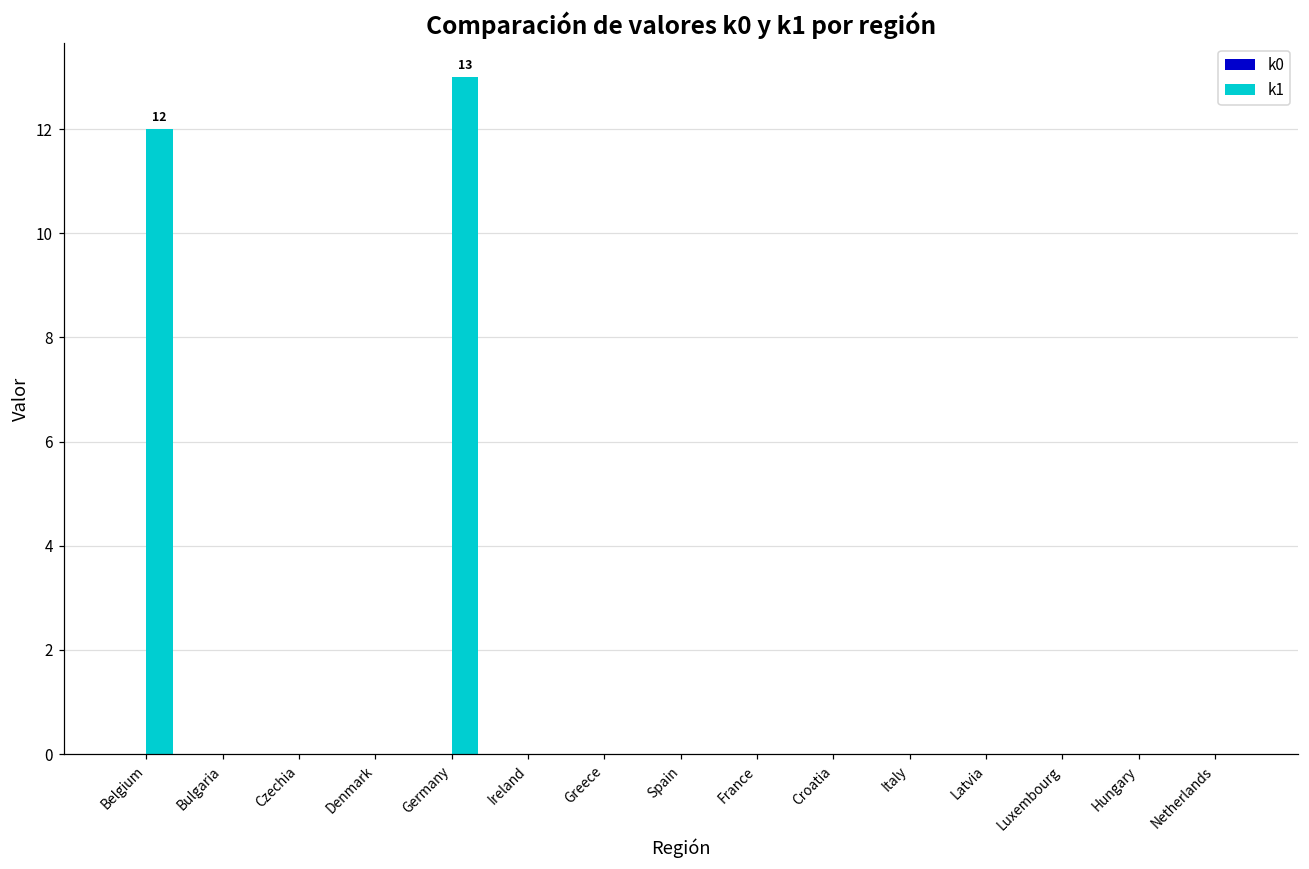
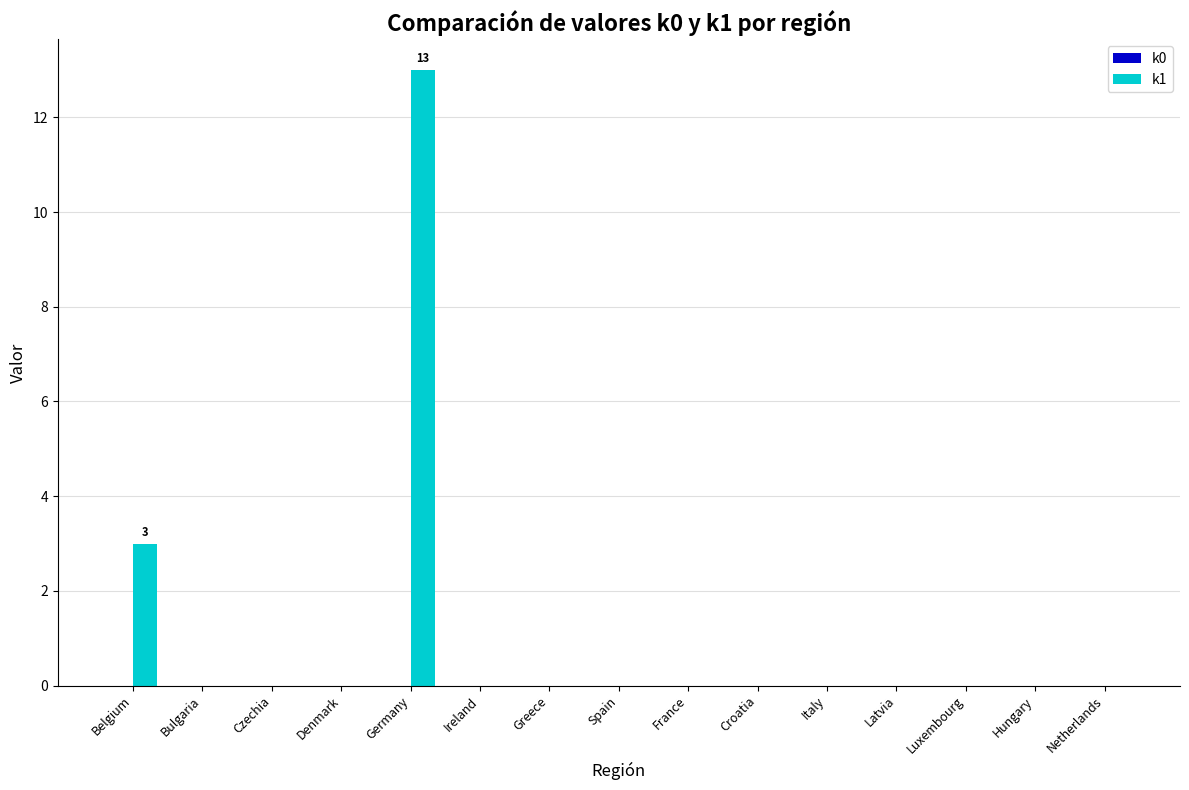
k1, Belgium: 12 -> 3
